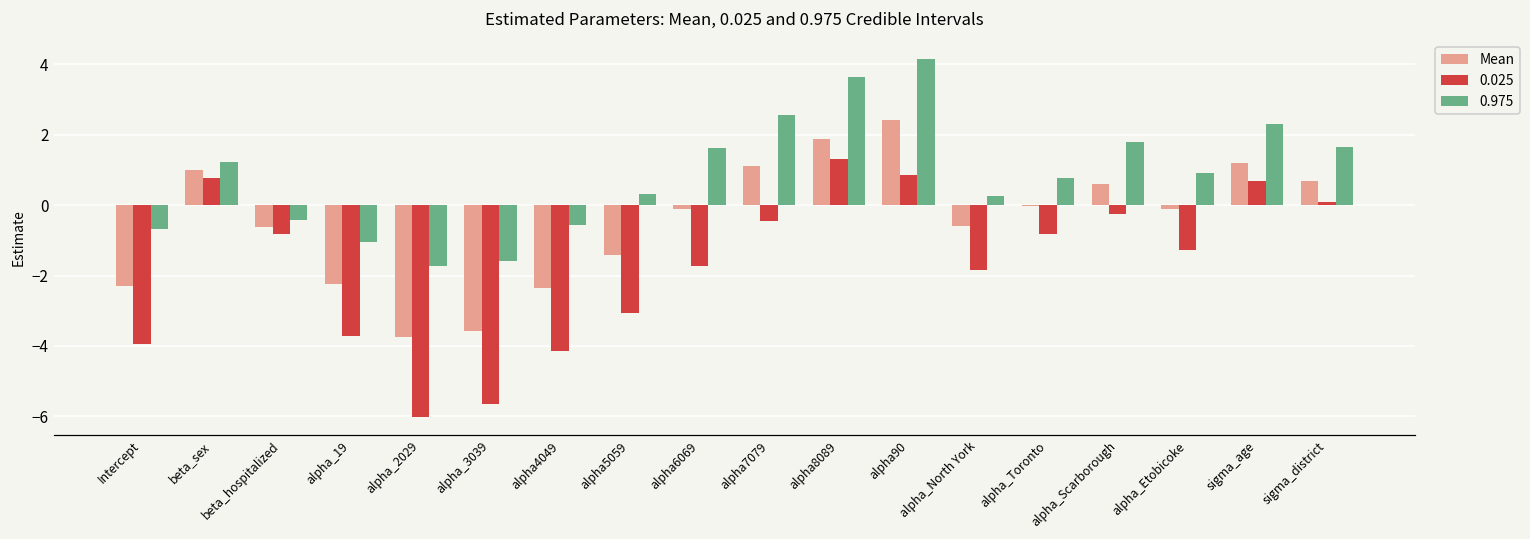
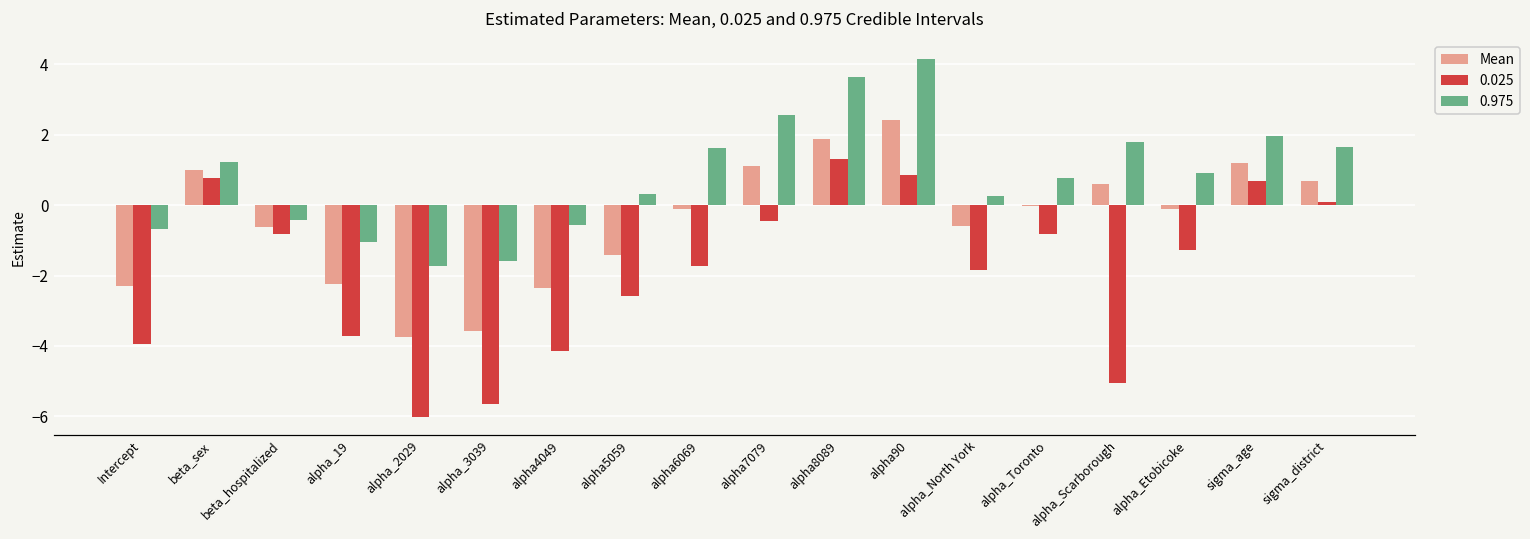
0.025, alpha5059: -3.1 -> -2.6
0.025, alpha_Scarborough: -0.3 -> -5.1
0.975, sigma_age: 2.3 -> 2.0
